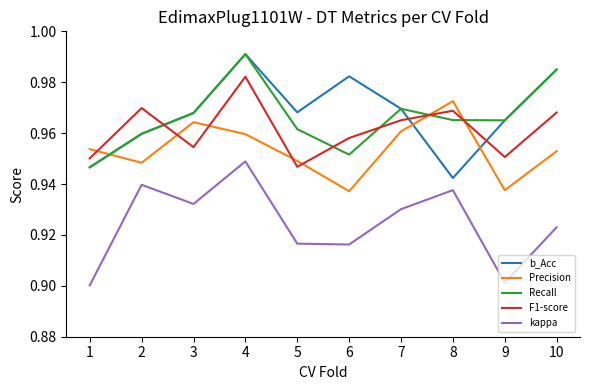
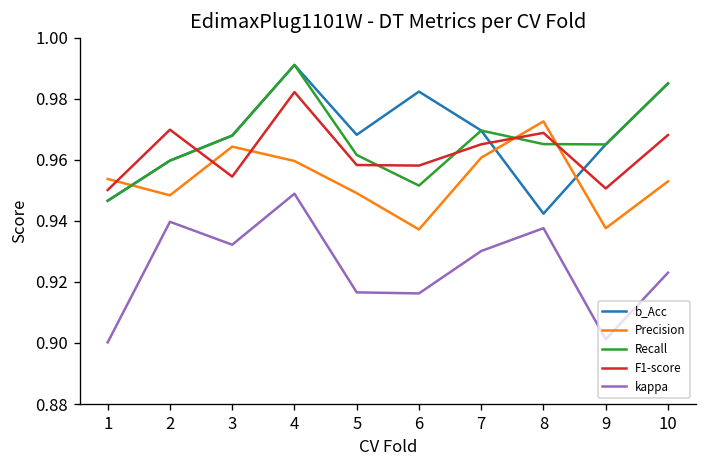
F1-score, 5: 0.947 -> 0.958
